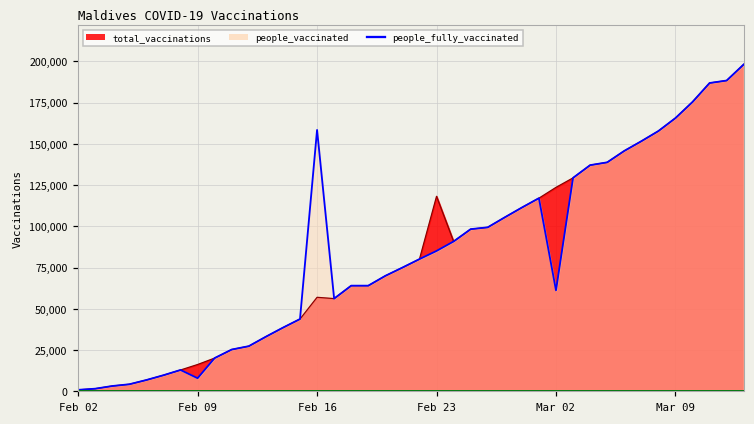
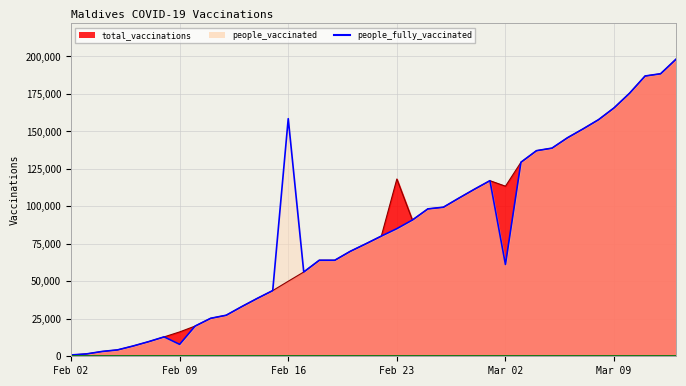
total_vaccinations, Feb 16: 57,000 -> 50,000
total_vaccinations, Mar 02: 124,000 -> 113,000
